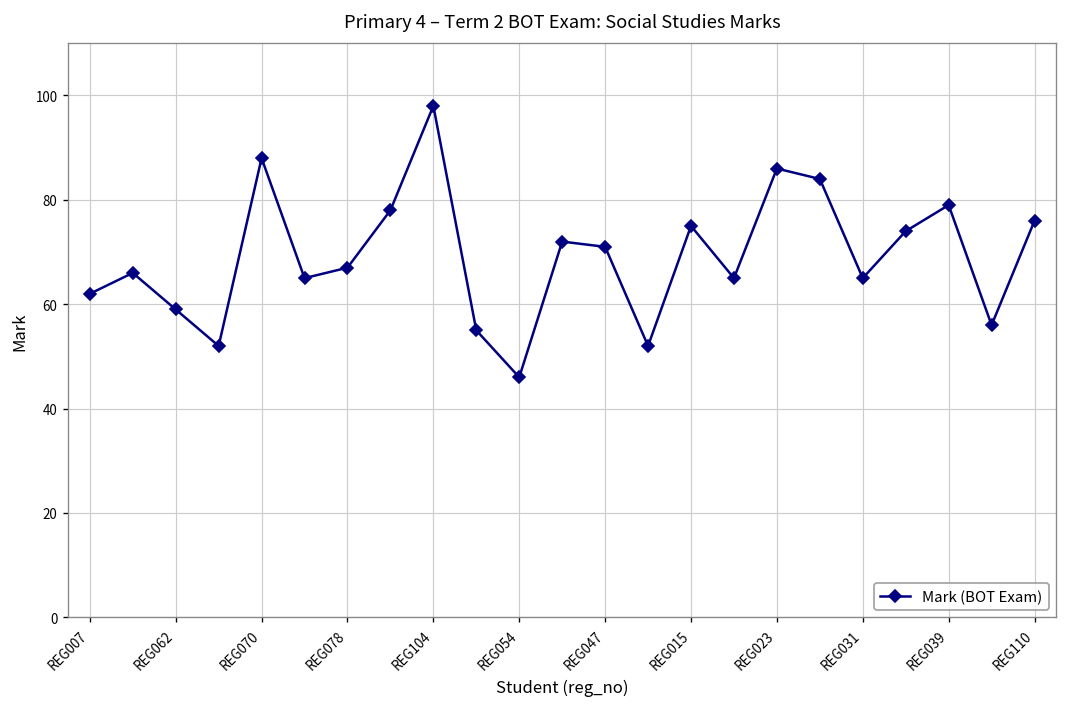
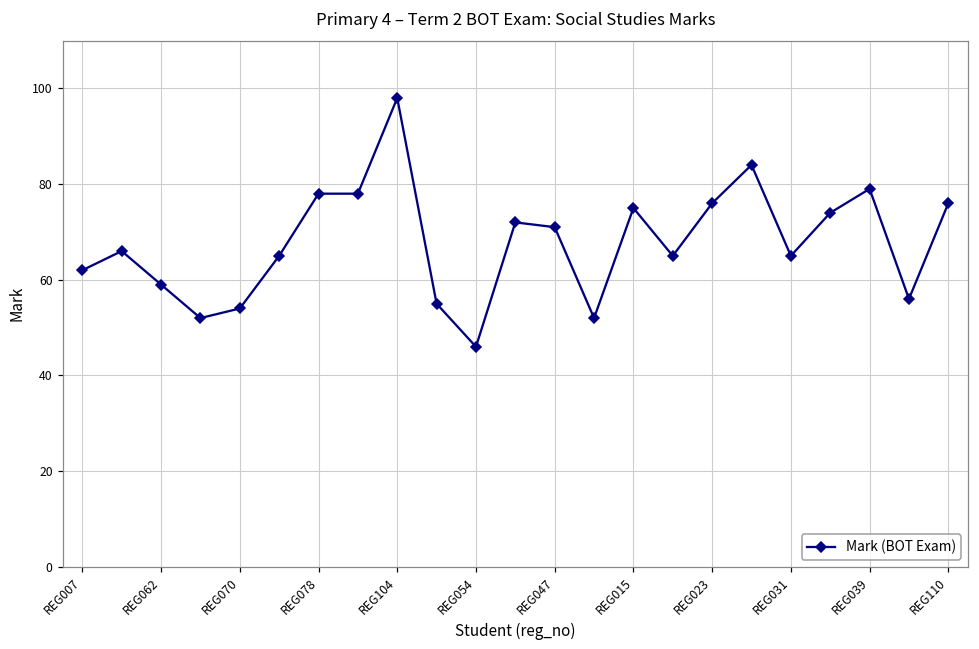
REG070: 88 -> 54
REG078: 67 -> 78
REG023: 86 -> 76
